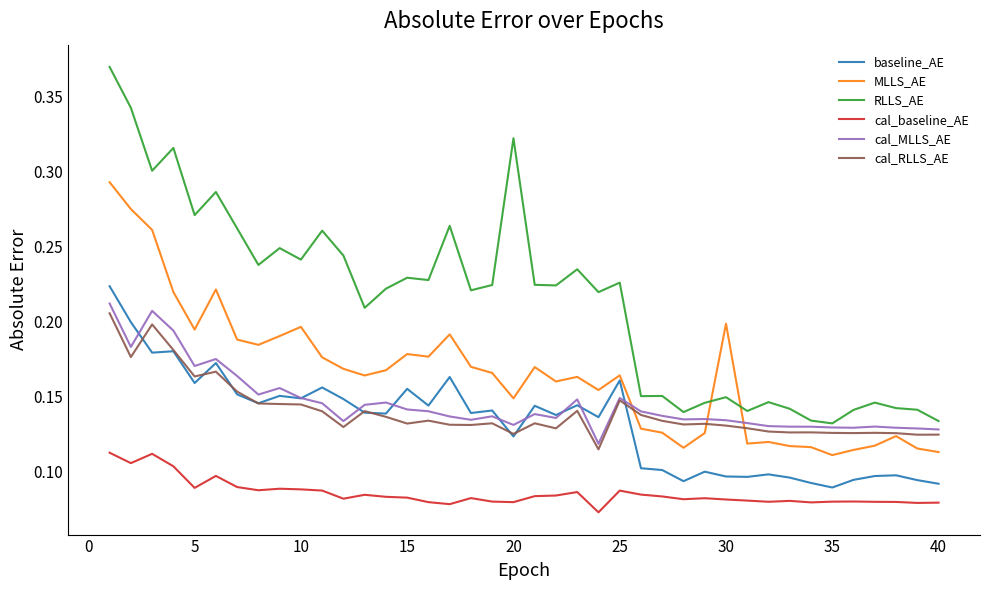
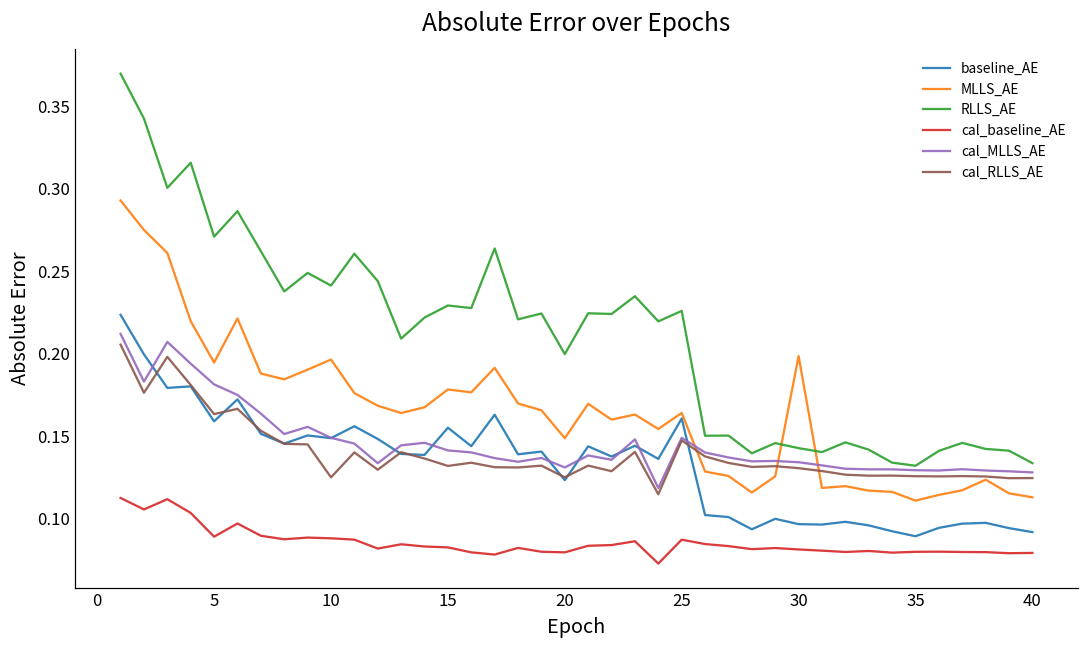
cal_MLLS_AE, 5: 0.170 -> 0.181
cal_RLLS_AE, 10: 0.145 -> 0.125
RLLS_AE, 20: 0.322 -> 0.200
RLLS_AE, 30: 0.150 -> 0.143
